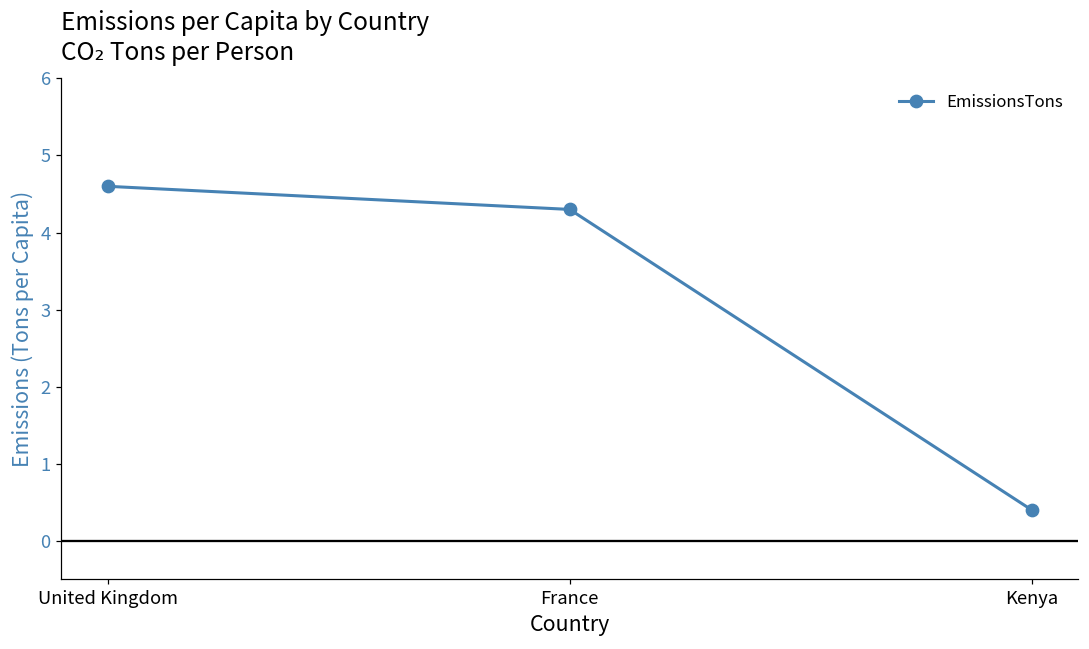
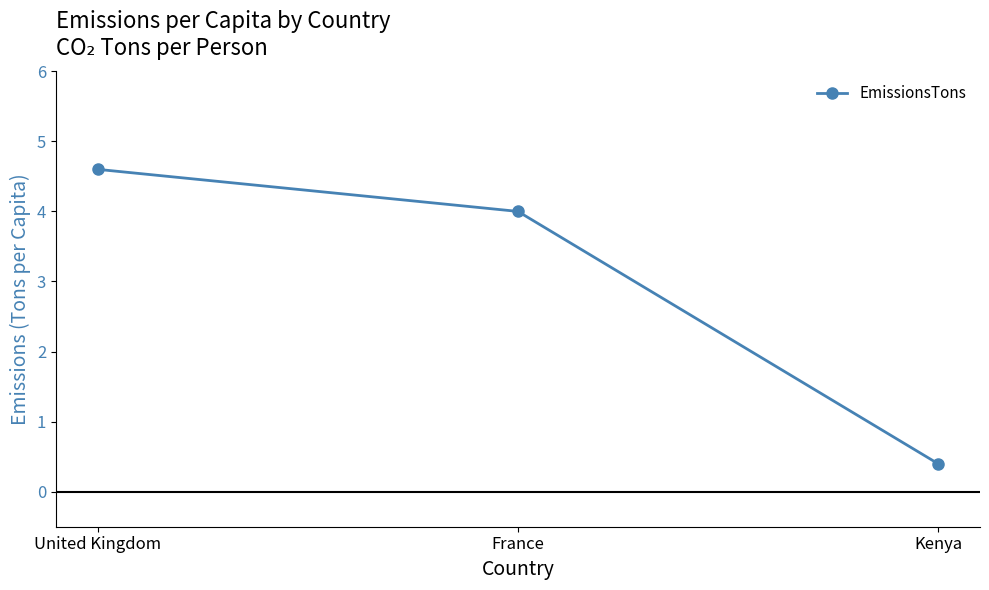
France: 4.3 -> 4.0
